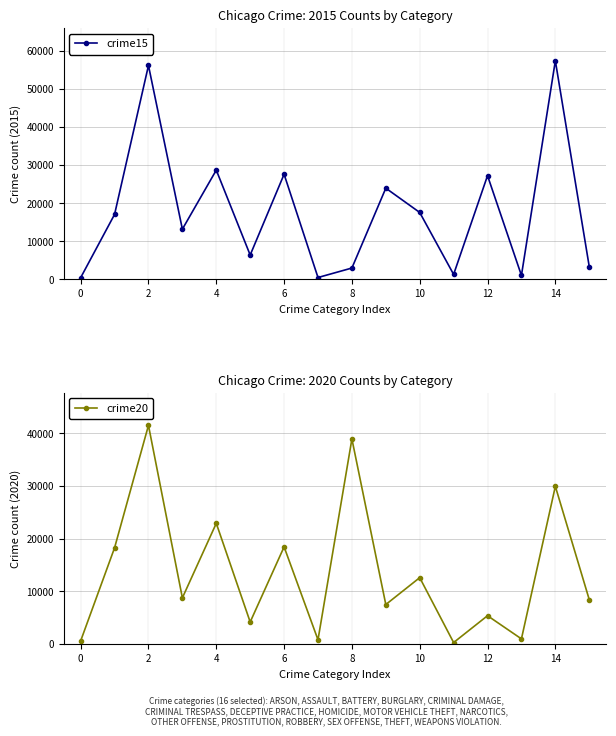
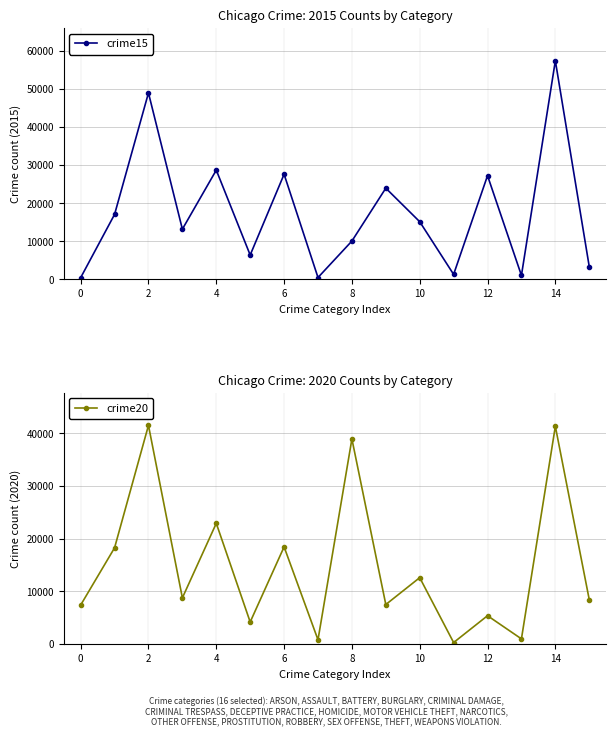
Chicago Crime: 2015 Counts by Category, 2: 56000 -> 49000
Chicago Crime: 2015 Counts by Category, 8: 3000 -> 10000
Chicago Crime: 2015 Counts by Category, 10: 18000 -> 15000
Chicago Crime: 2020 Counts by Category, 0: 1000 -> 7000
Chicago Crime: 2020 Counts by Category, 14: 30000 -> 41000
